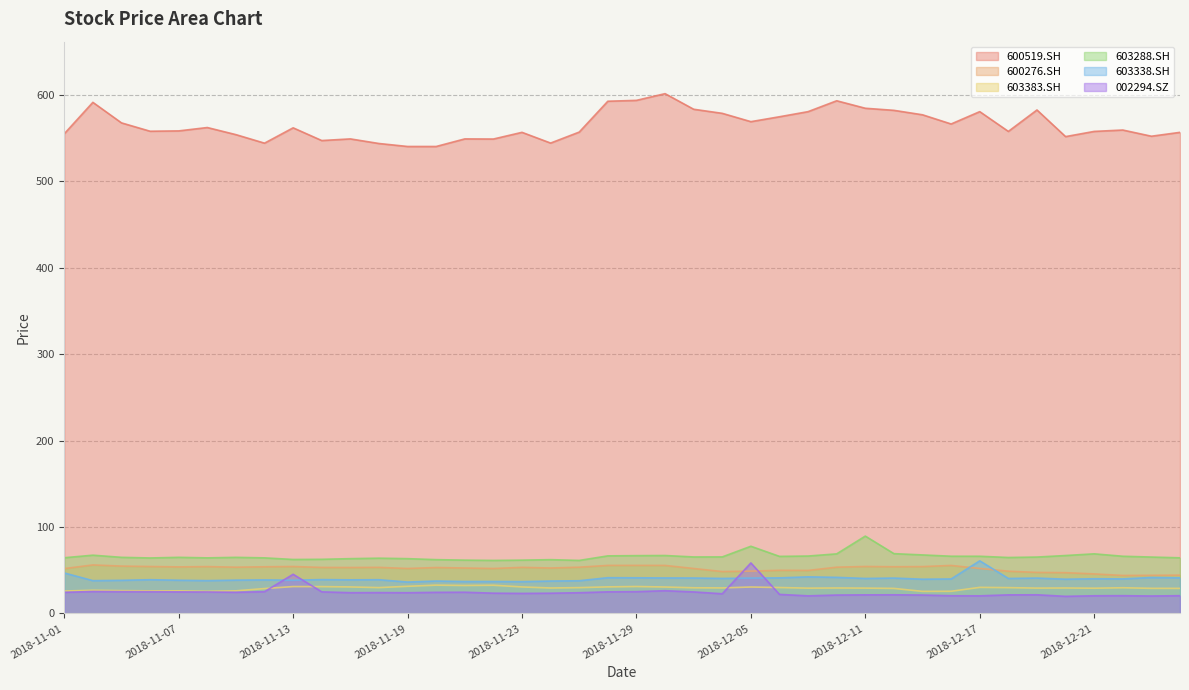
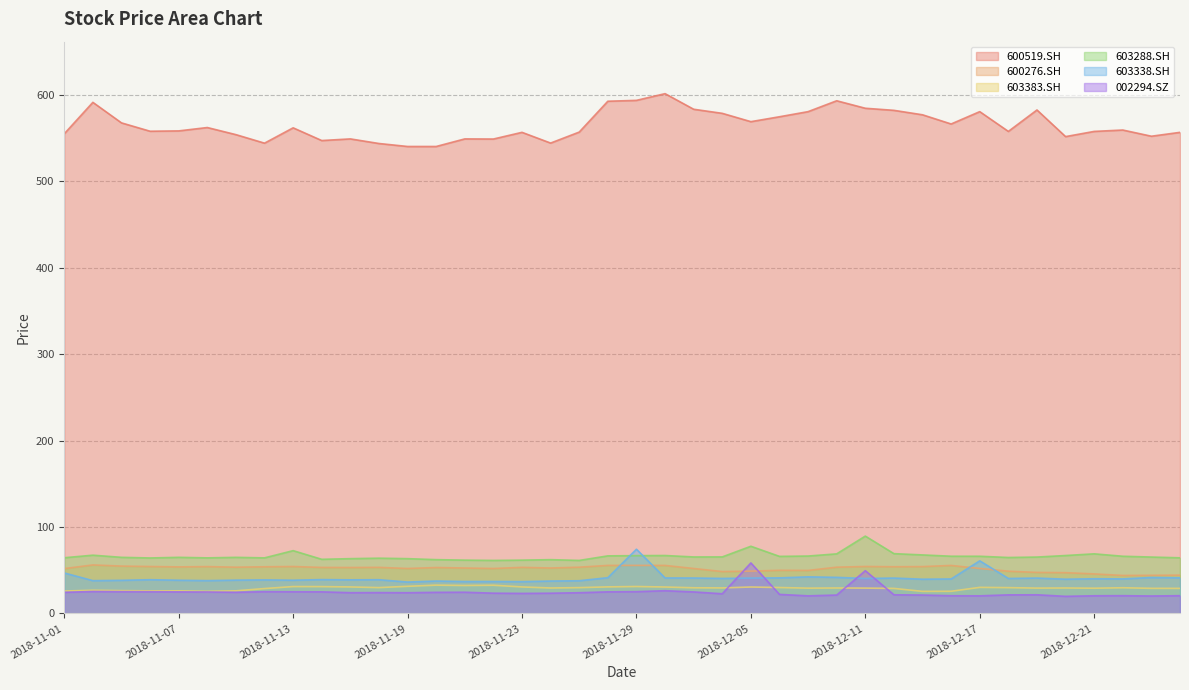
603288.SH, 2018-11-13: 60 -> 70
002294.SZ, 2018-11-13: 50 -> 30
603338.SH, 2018-11-29: 40 -> 70
002294.SZ, 2018-12-11: 20 -> 50
